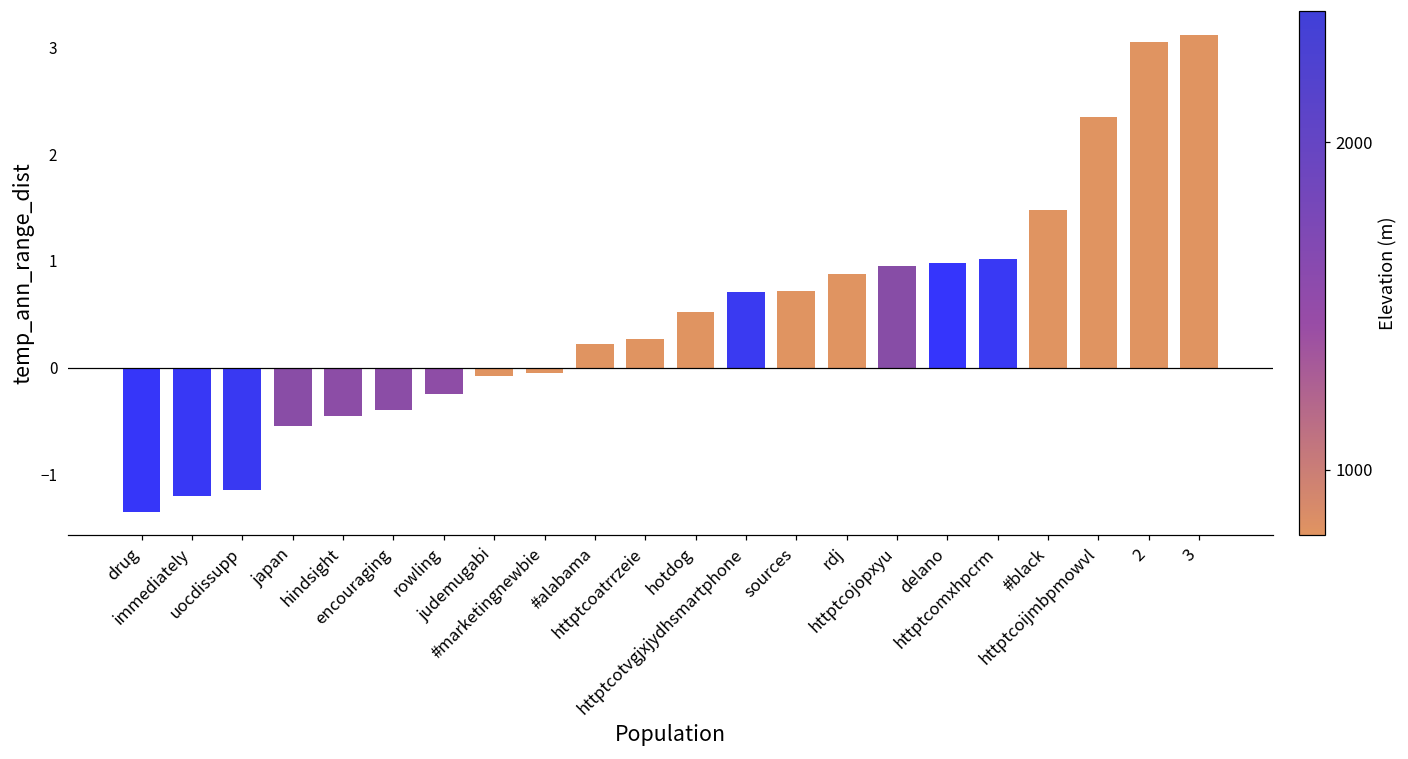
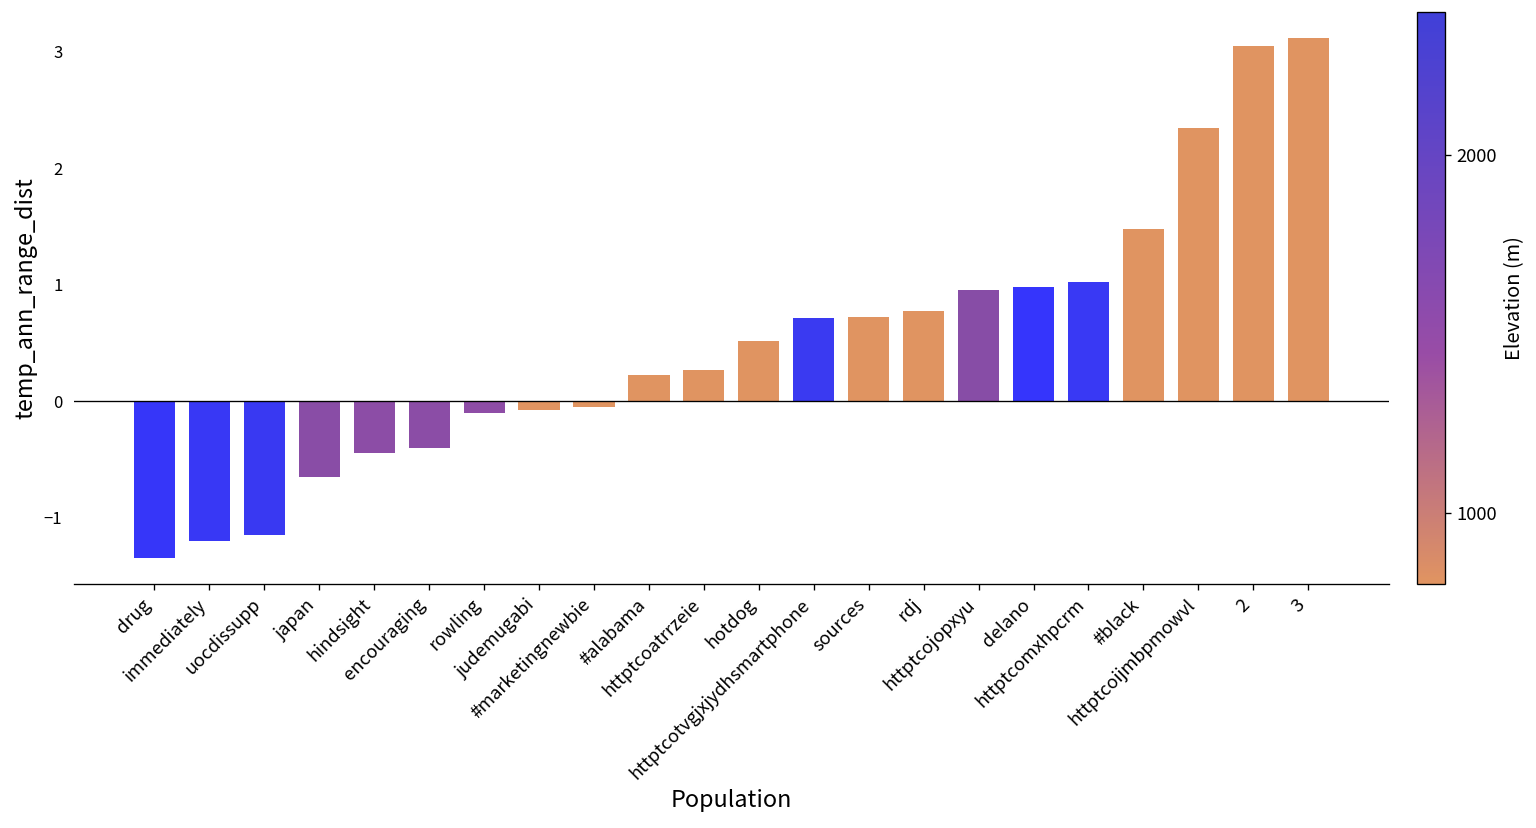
japan: -0.6 -> -0.7
rowling: -0.3 -> -0.1
rdj: 0.9 -> 0.8
